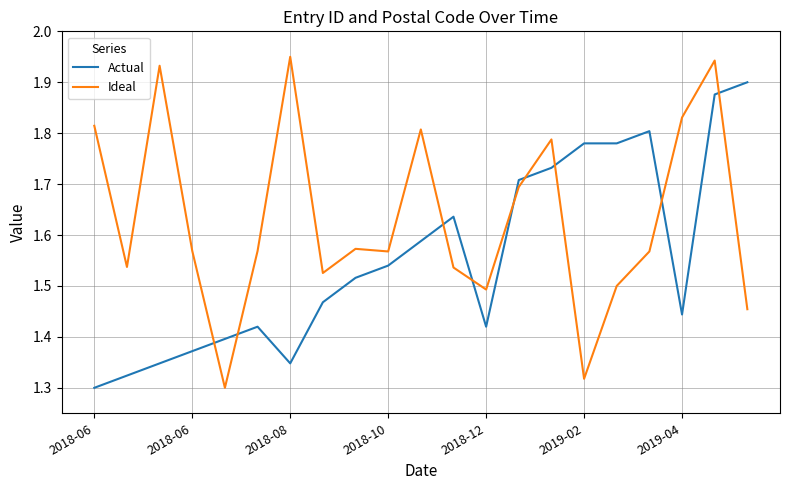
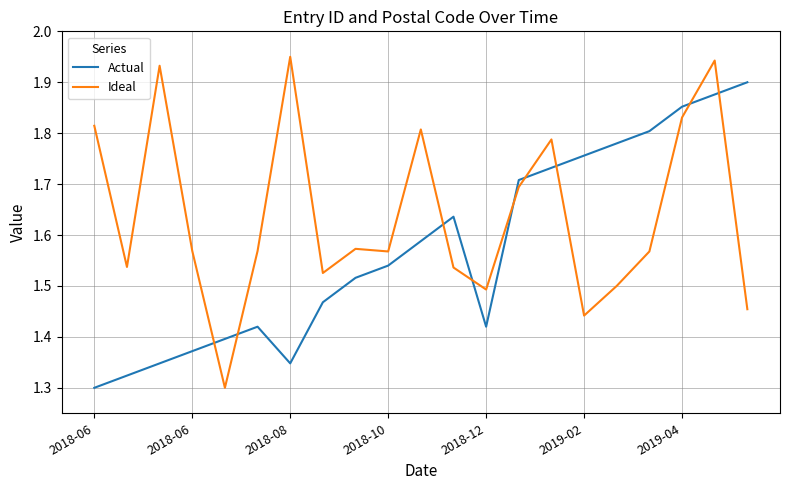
Actual, 2019-02: 1.78 -> 1.76
Ideal, 2019-02: 1.32 -> 1.44
Actual, 2019-04: 1.44 -> 1.85
